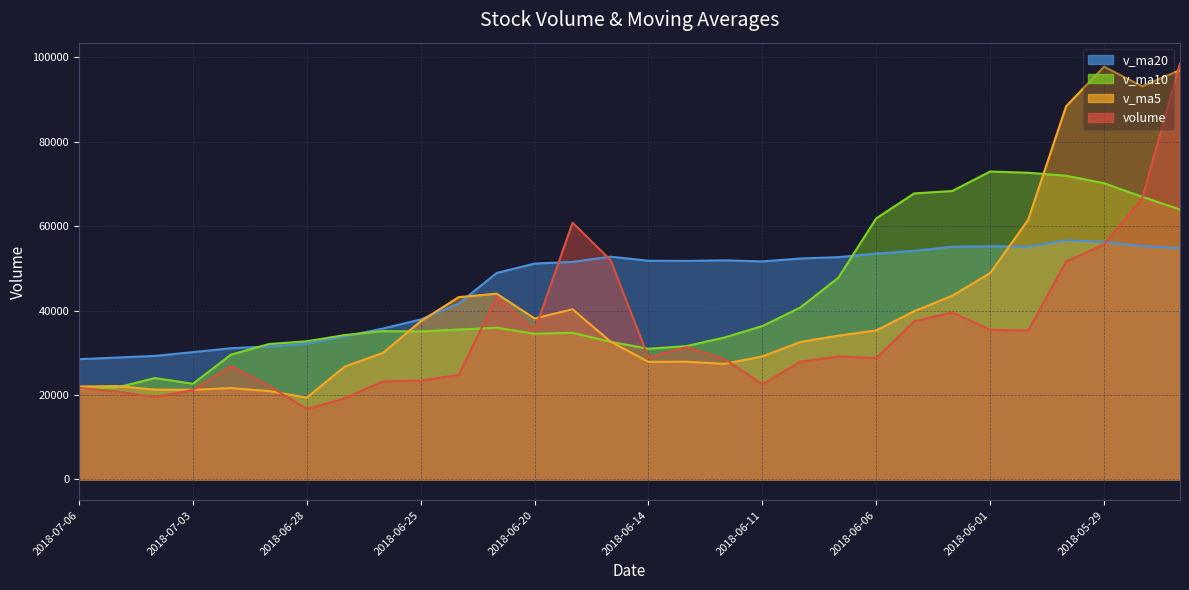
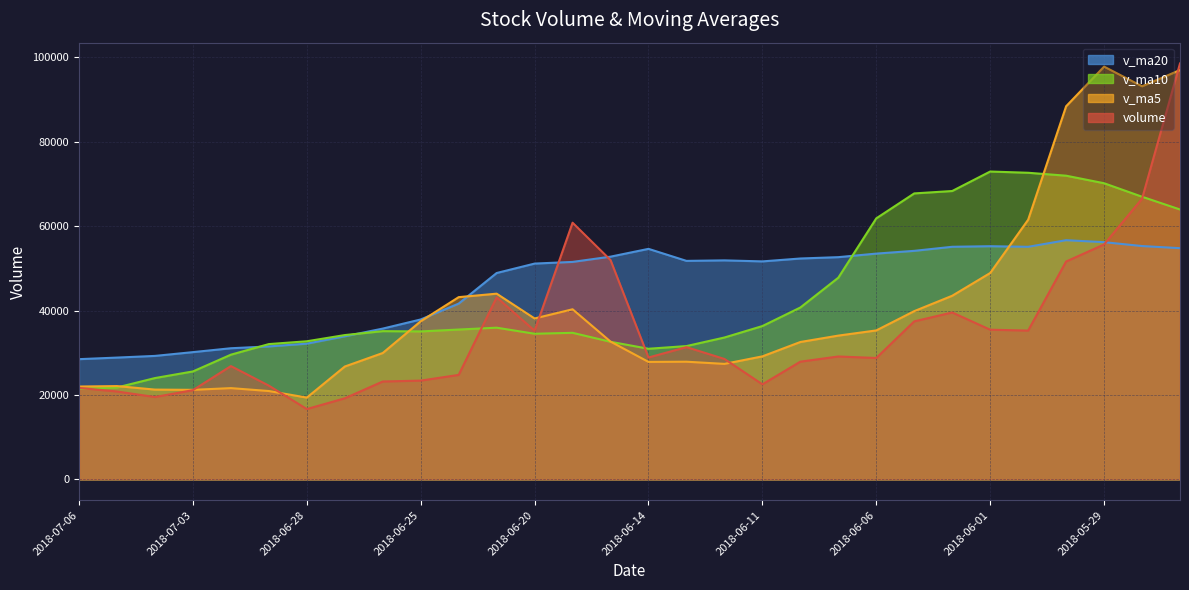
v_ma10, 2018-07-03: 23000 -> 26000
v_ma20, 2018-06-14: 52000 -> 55000
